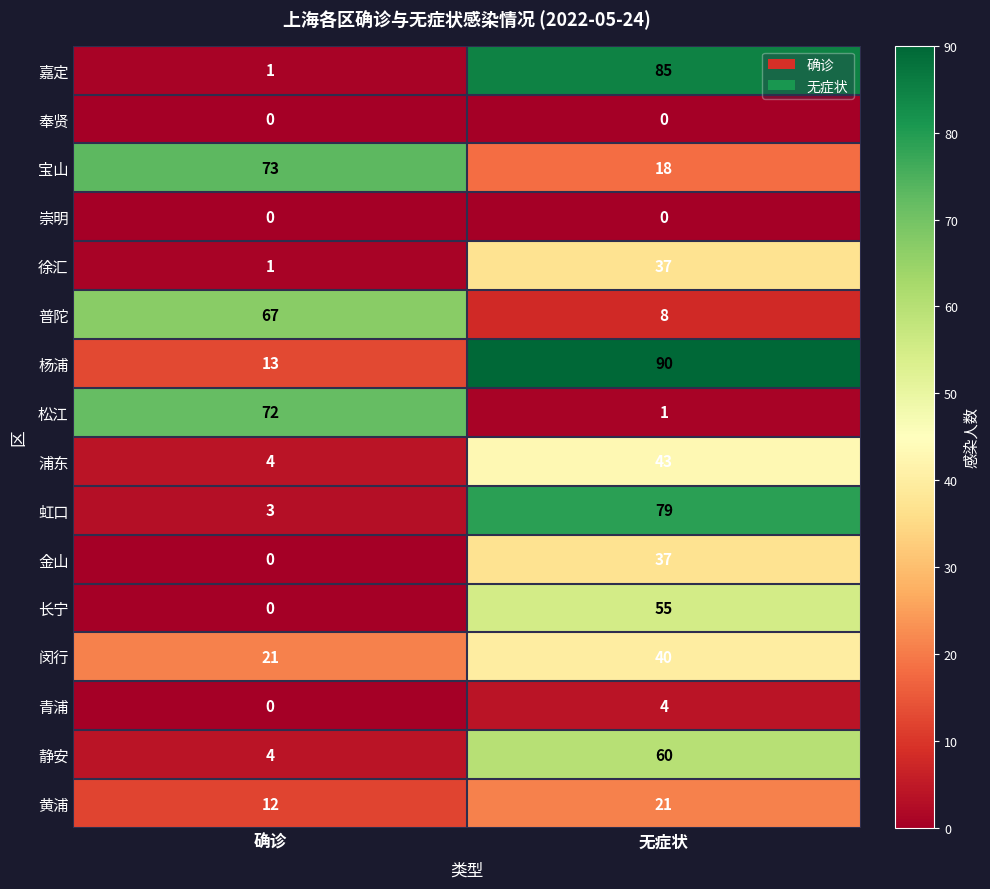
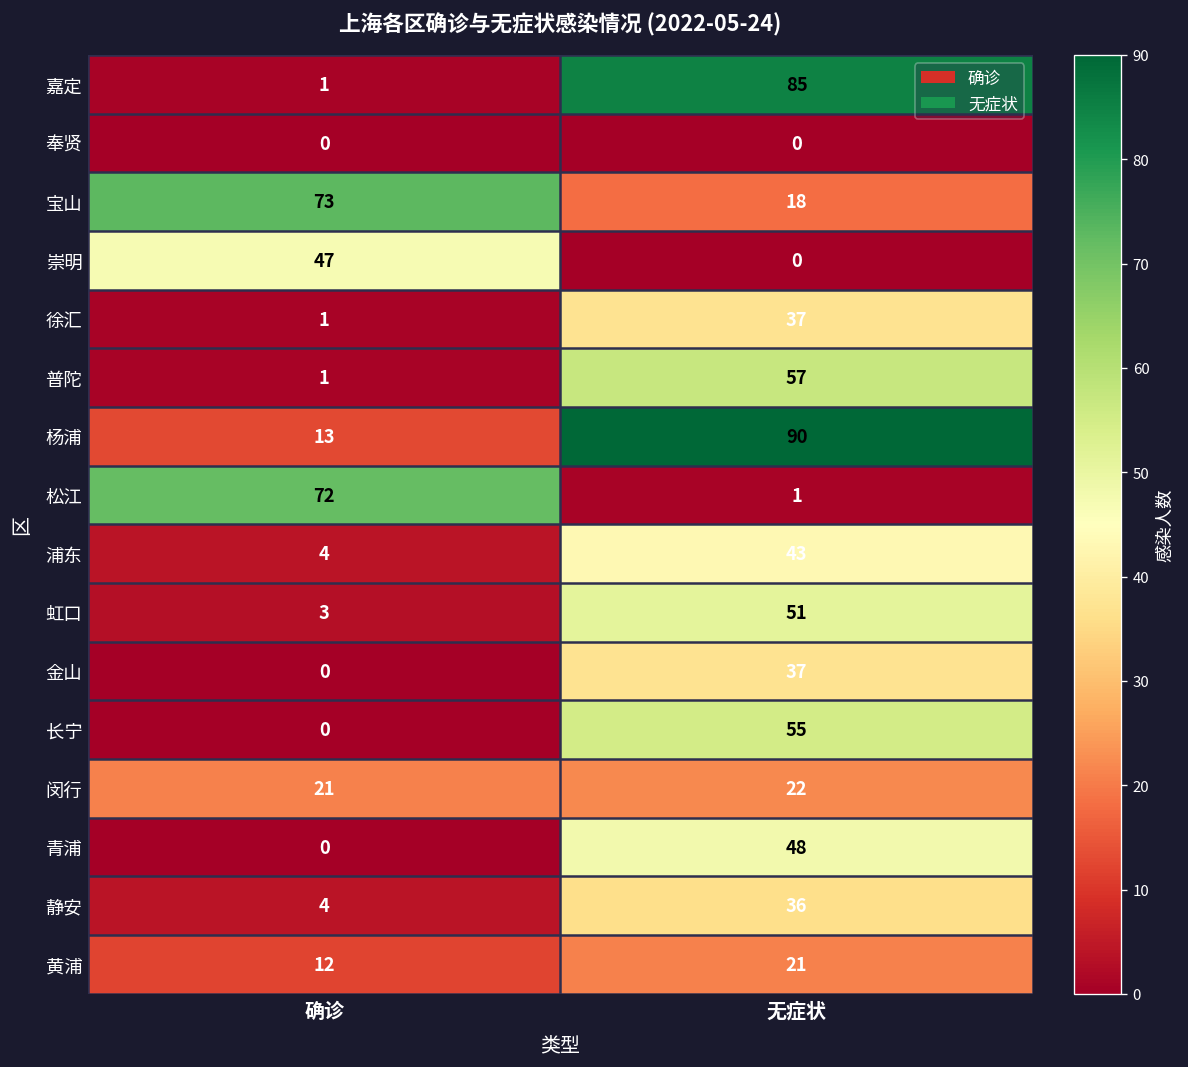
崇明, 确诊: 0 -> 47
普陀, 确诊: 67 -> 1
普陀, 无症状: 8 -> 57
虹口, 无症状: 79 -> 51
闵行, 无症状: 40 -> 22
青浦, 无症状: 4 -> 48
静安, 无症状: 60 -> 36
